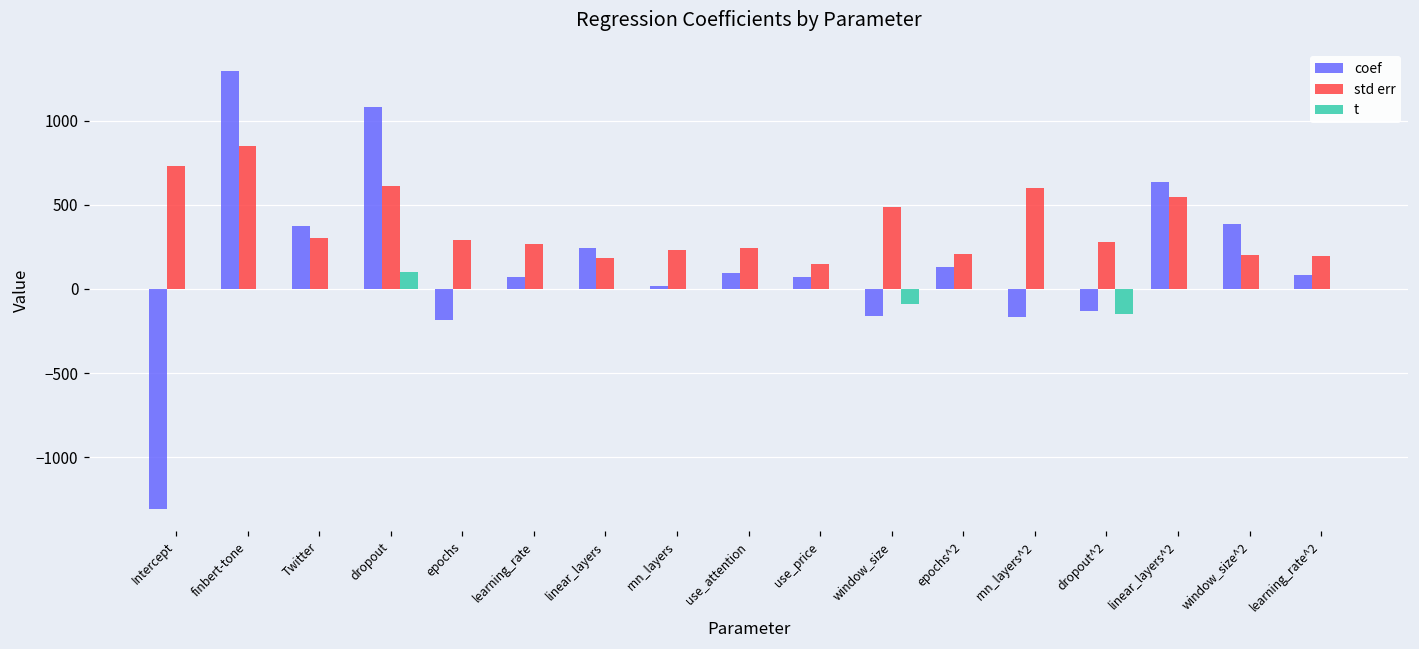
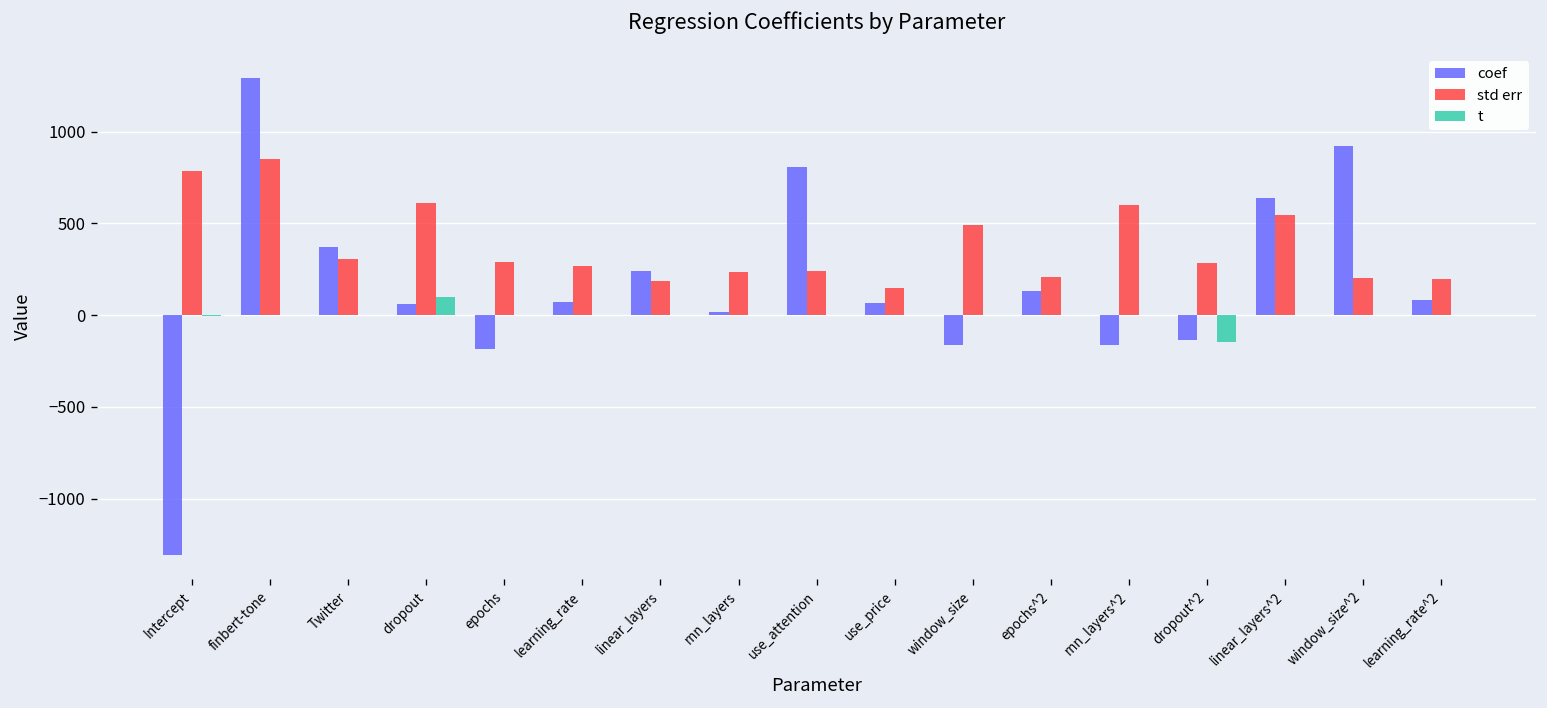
std err, Intercept: 730 -> 790
coef, dropout: 1080 -> 60
coef, use_attention: 100 -> 810
t, window_size: -90 -> 0
coef, window_size^2: 380 -> 920
